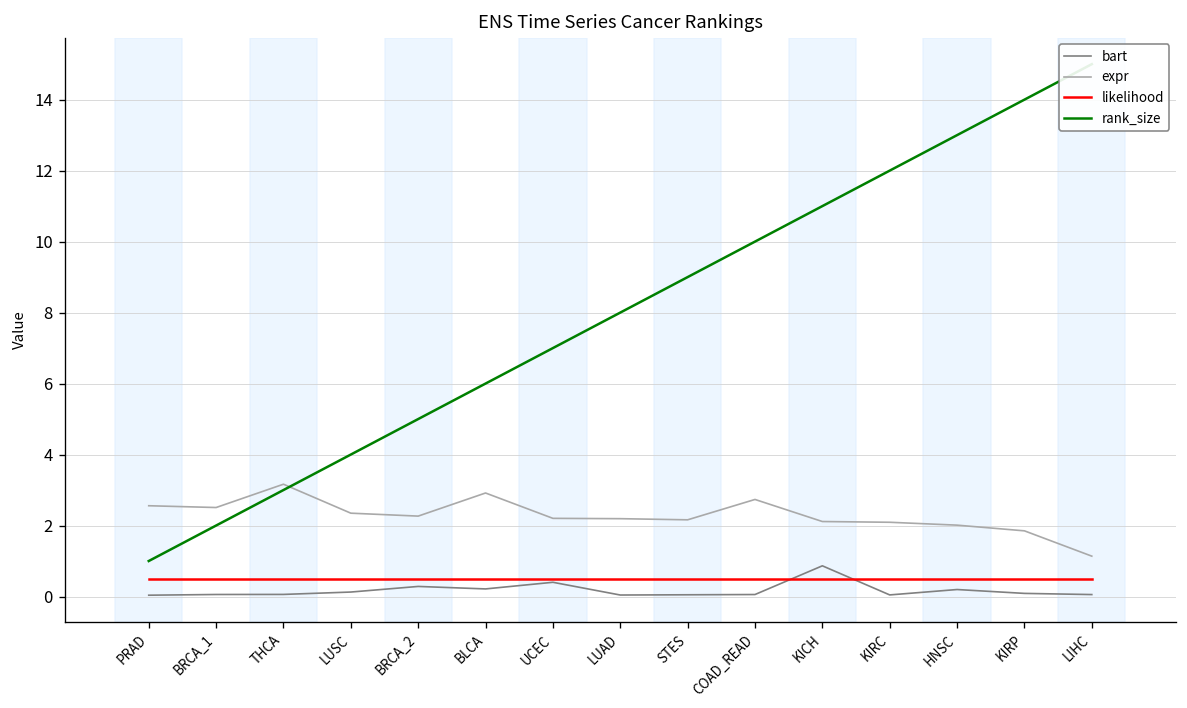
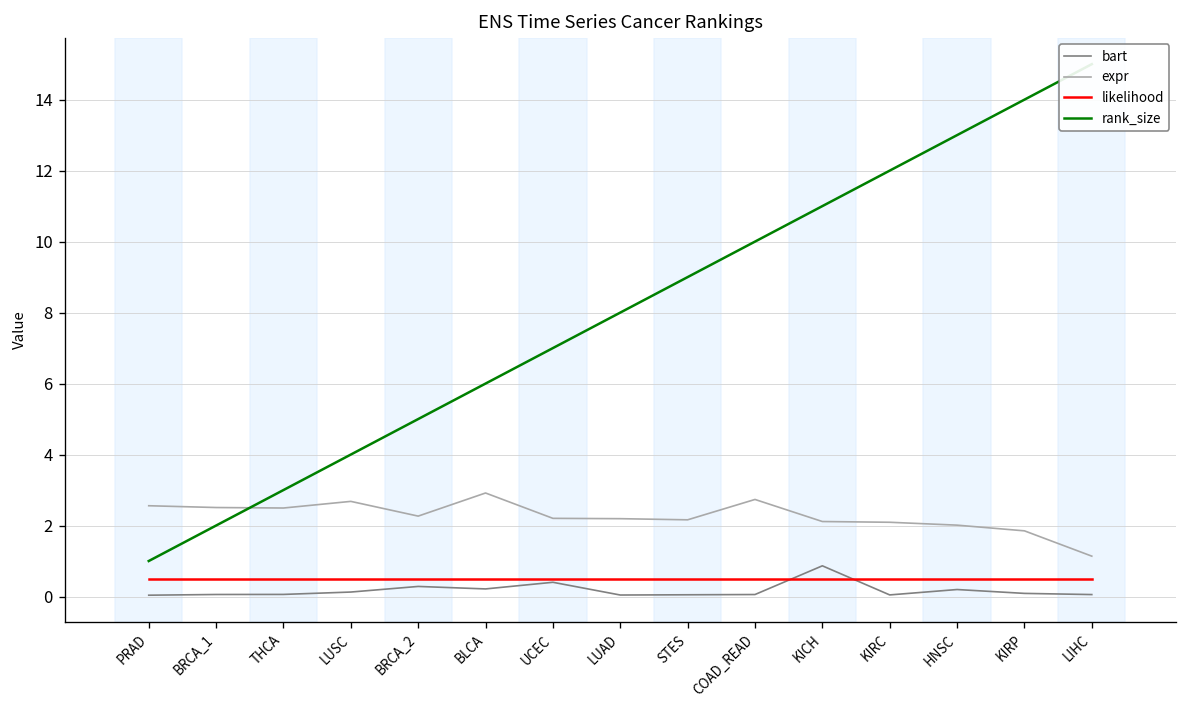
expr, THCA: 3.2 -> 2.5
expr, LUSC: 2.3 -> 2.7
